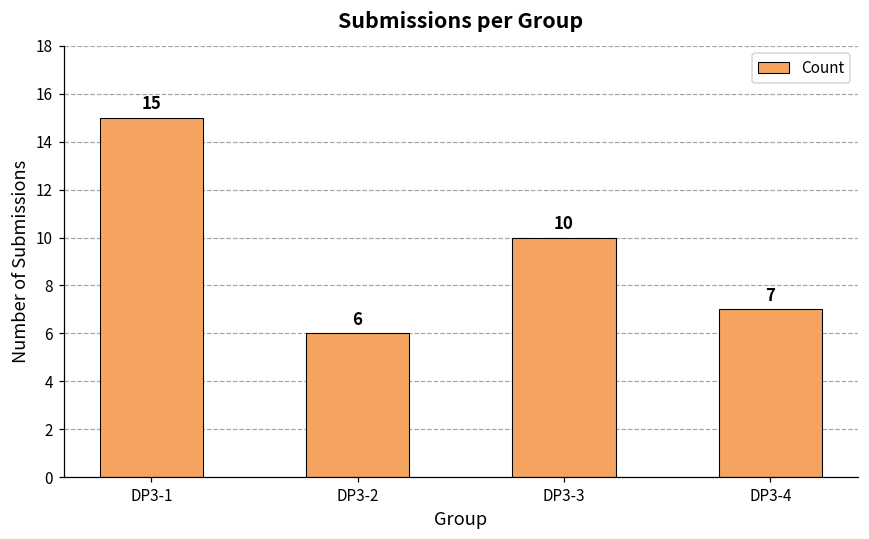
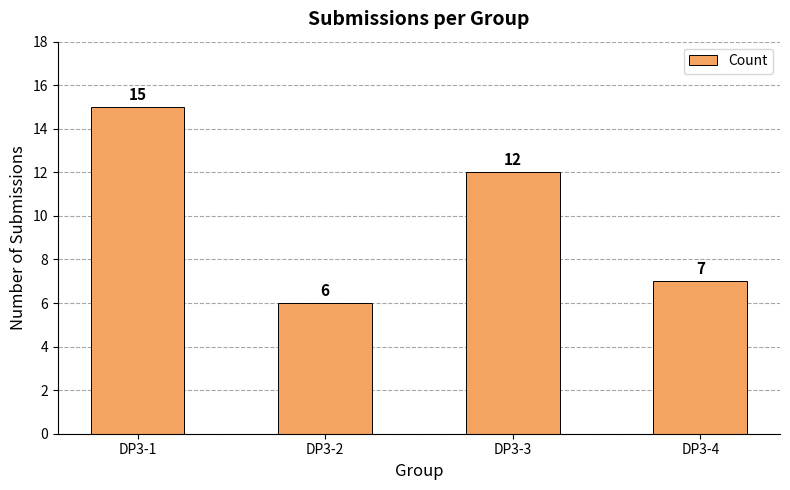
DP3-3: 10 -> 12
